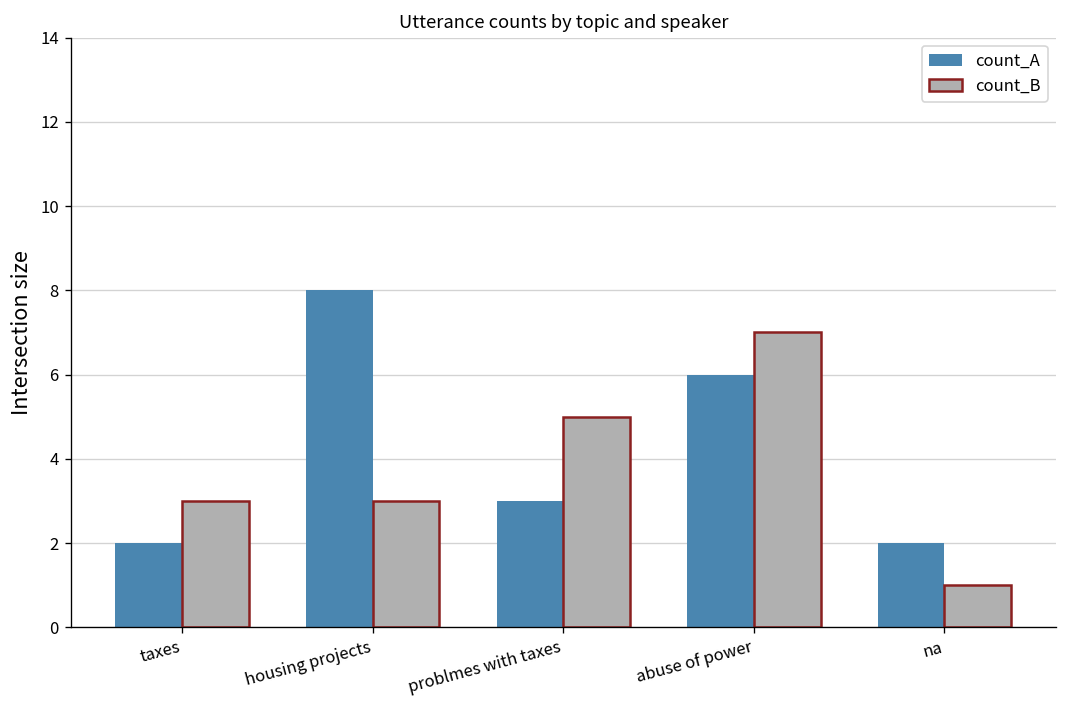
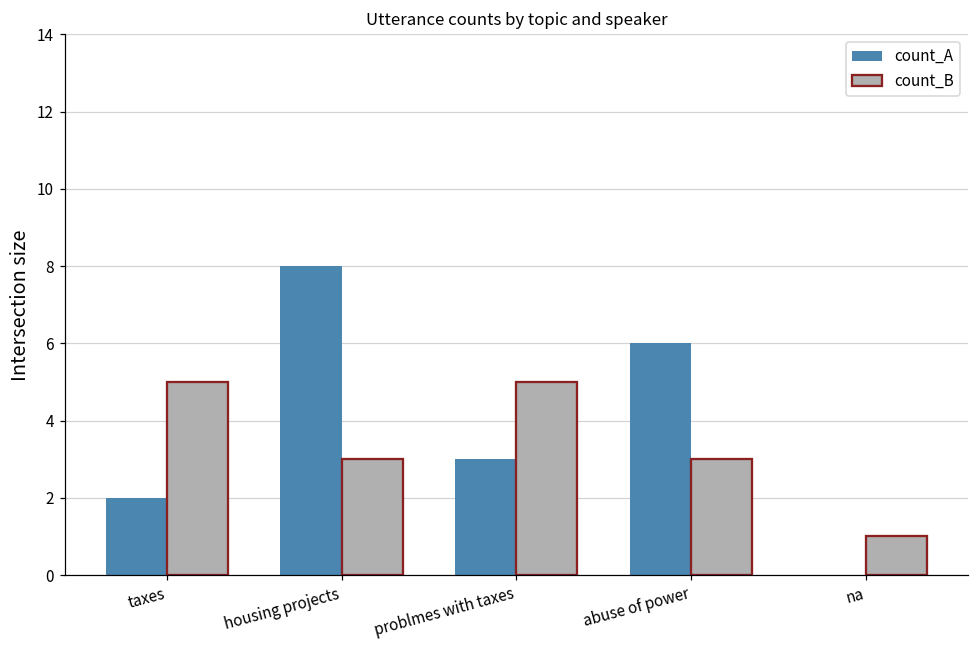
count_B, taxes: 3 -> 5
count_B, abuse of power: 7 -> 3
count_A, na: 2 -> 0
